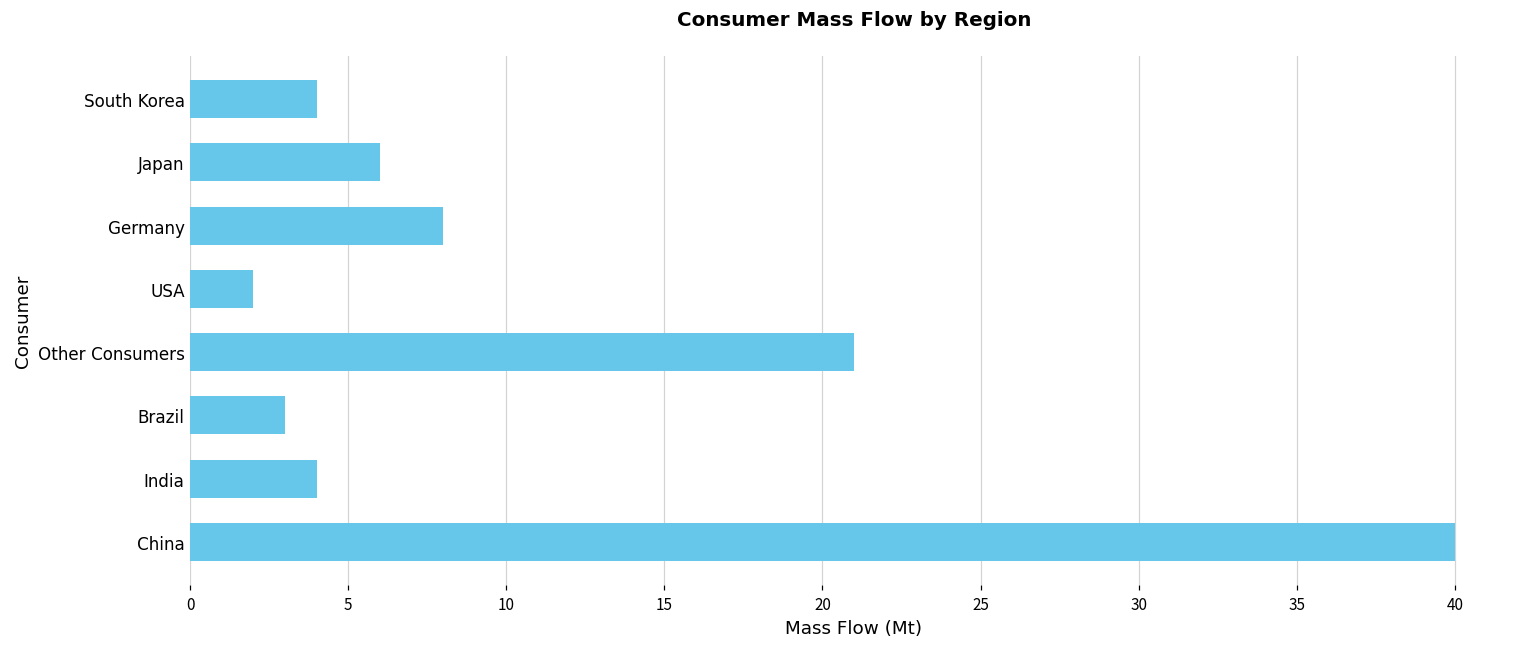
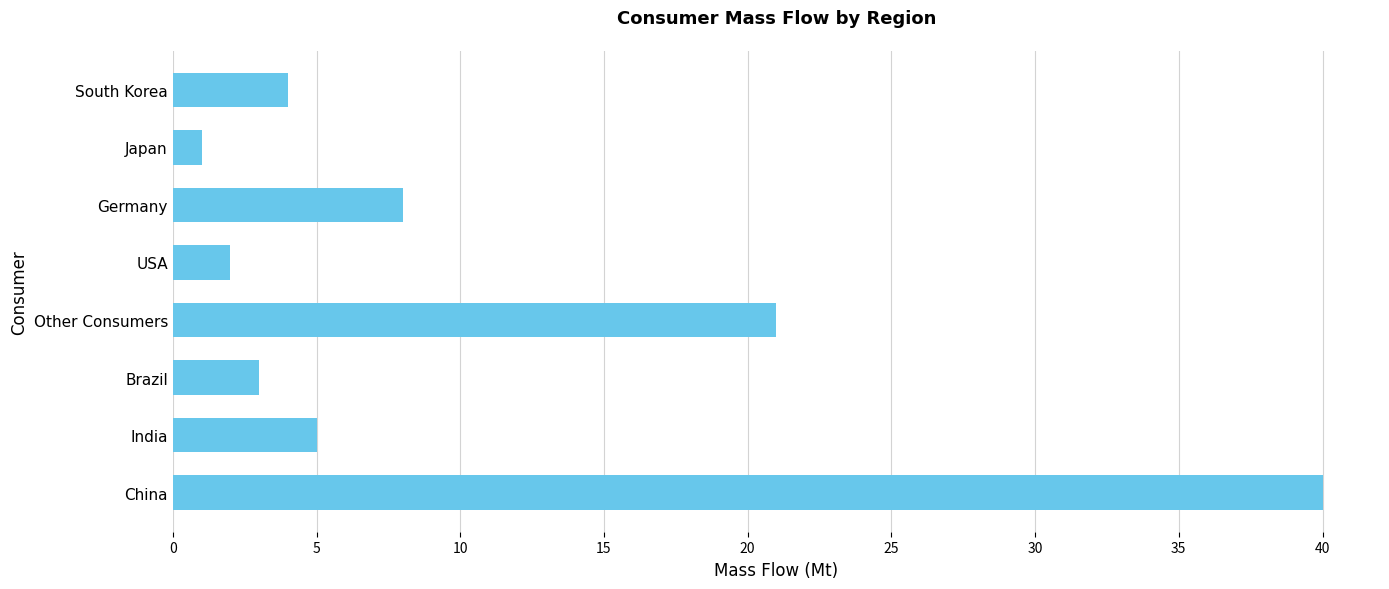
Japan: 6 -> 1
India: 4 -> 5
